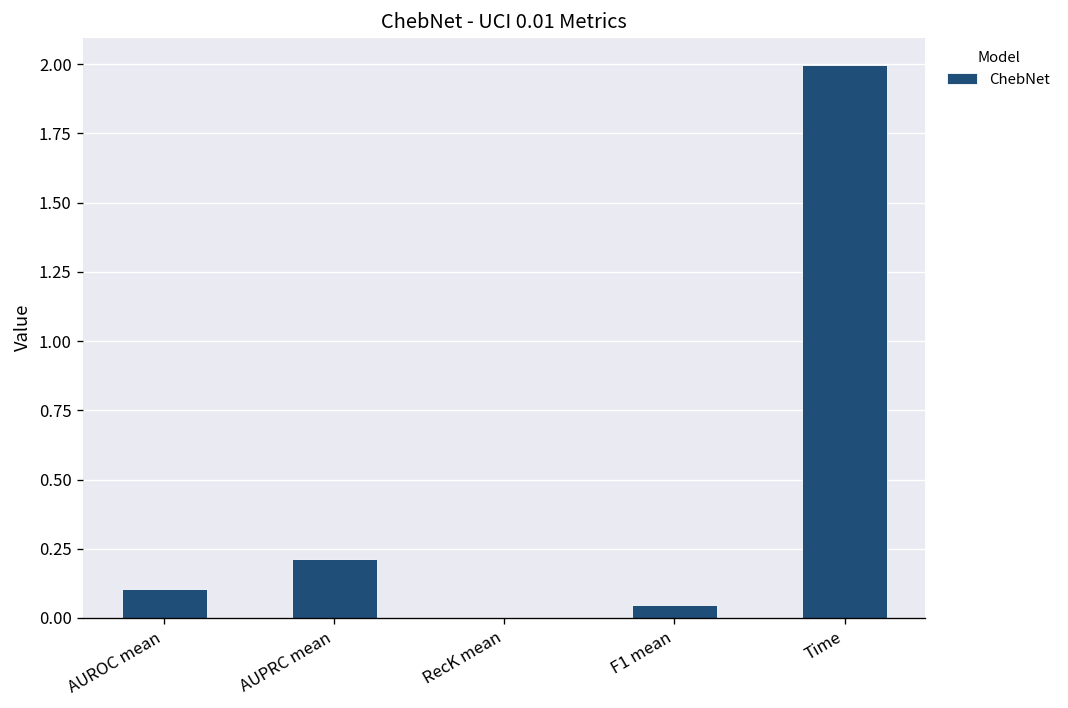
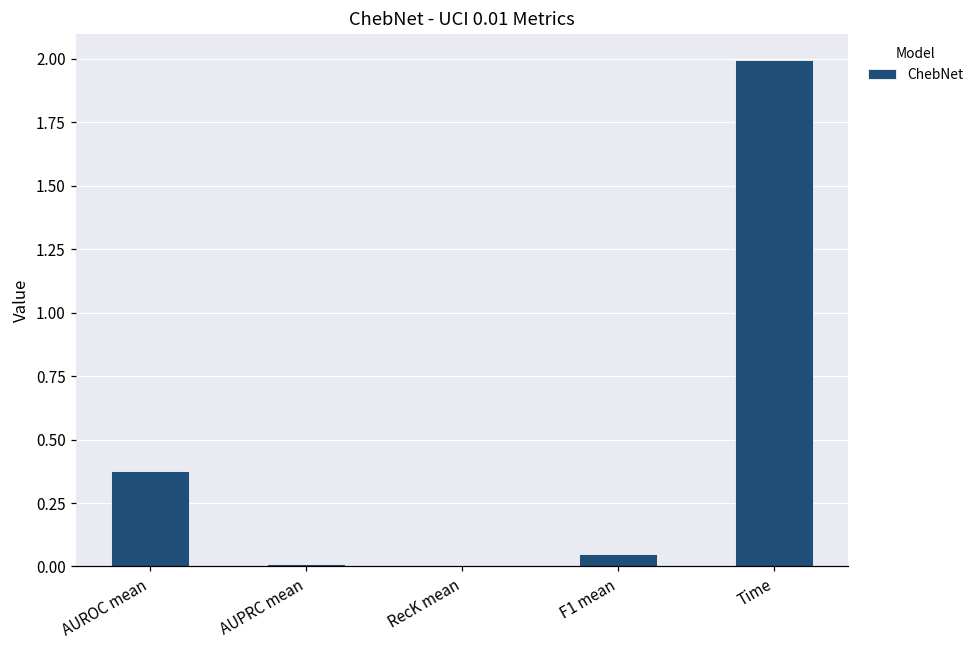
AUROC mean: 0.10 -> 0.38
AUPRC mean: 0.21 -> 0.01
